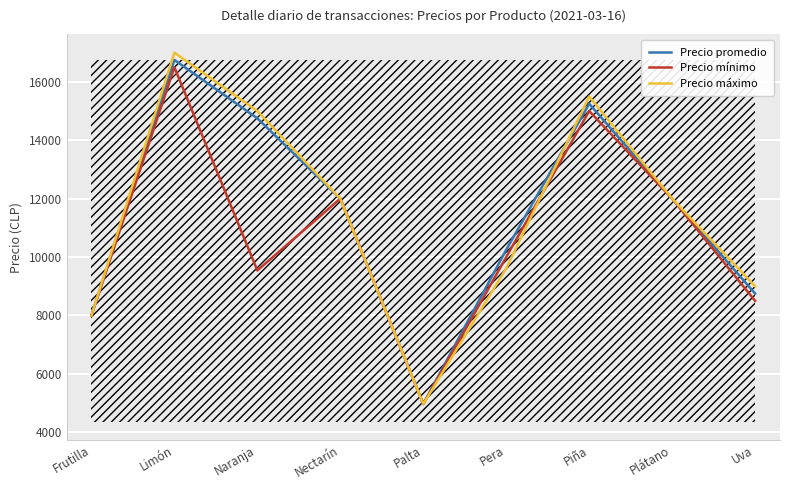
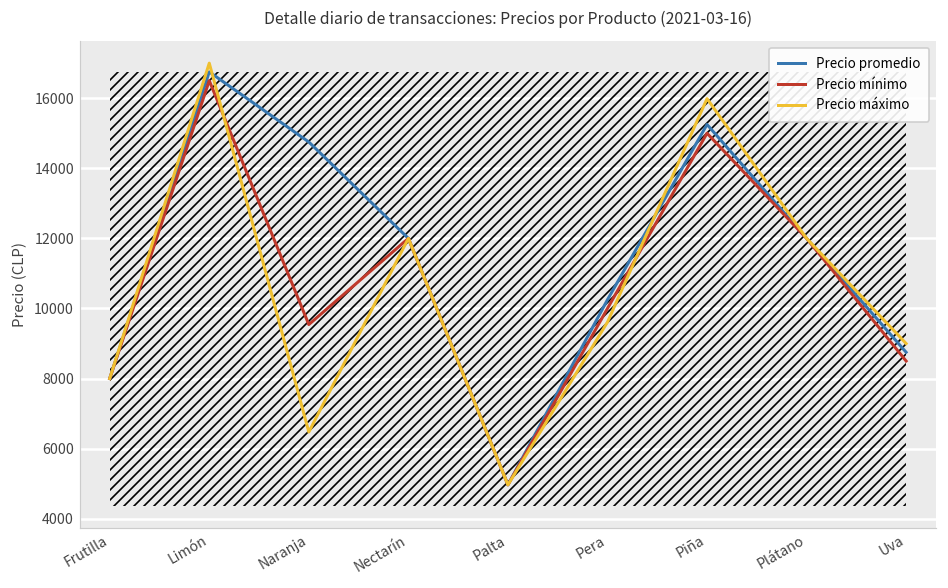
Precio máximo, Naranja: 15000 -> 6500
Precio máximo, Piña: 15500 -> 16000
